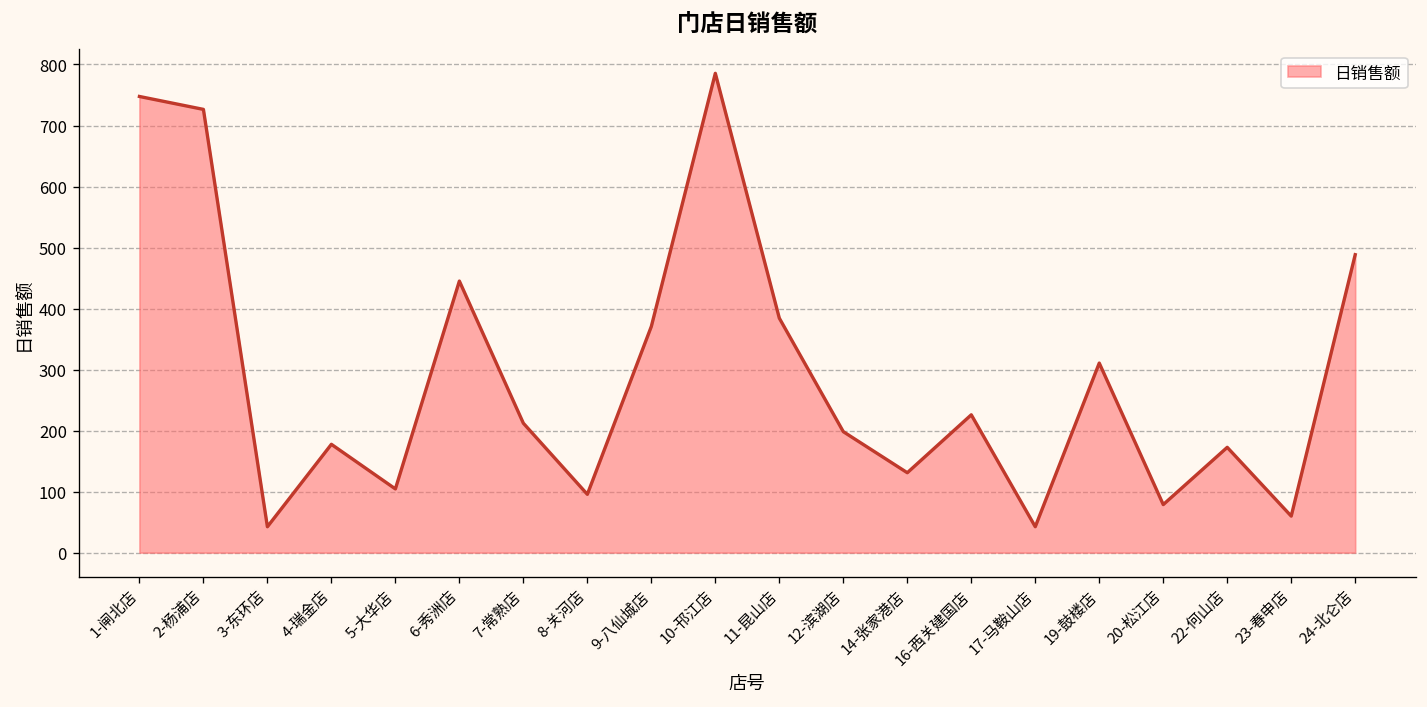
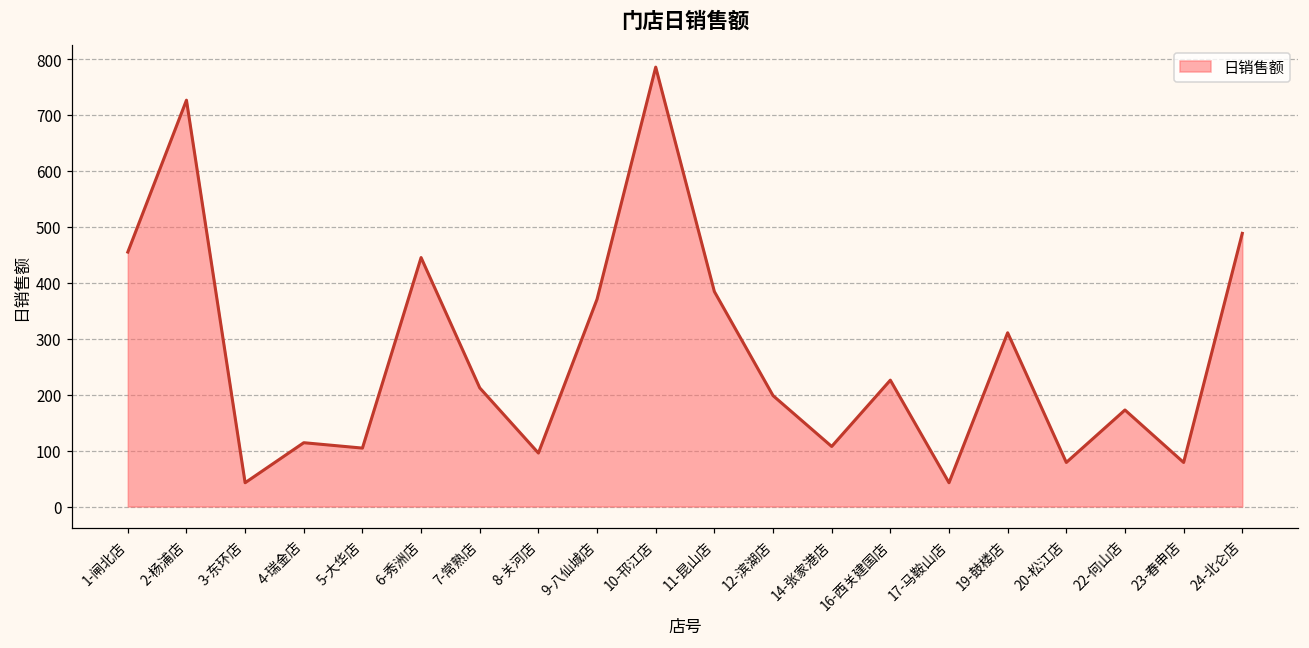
1-闸北店: 750 -> 450
4-瑞金店: 180 -> 110
14-张家港店: 130 -> 110
23-春申店: 60 -> 80
